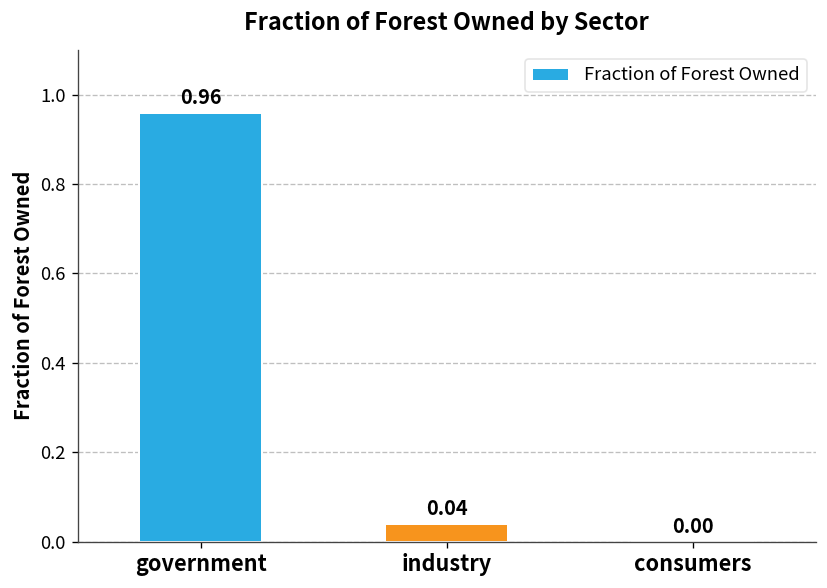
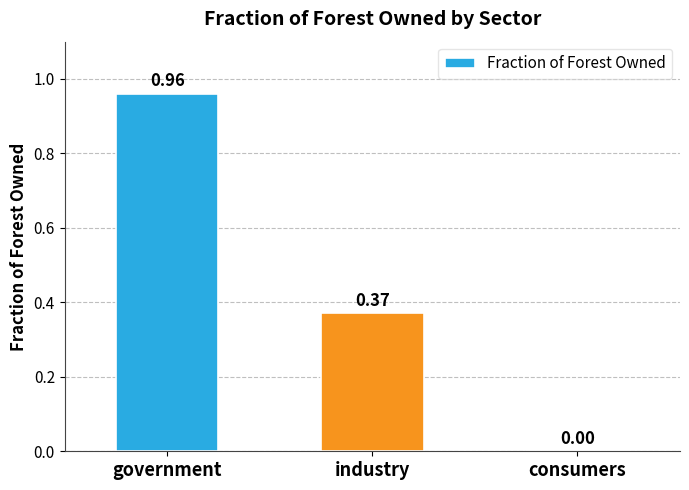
industry: 0.04 -> 0.37
